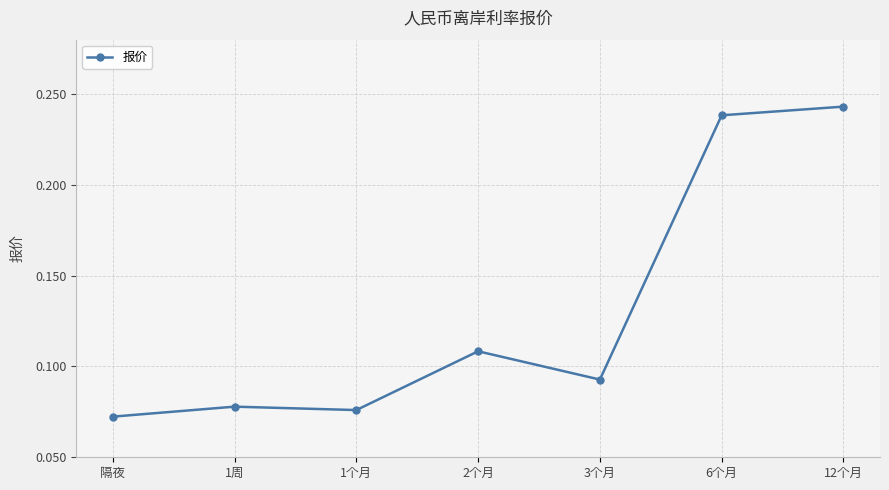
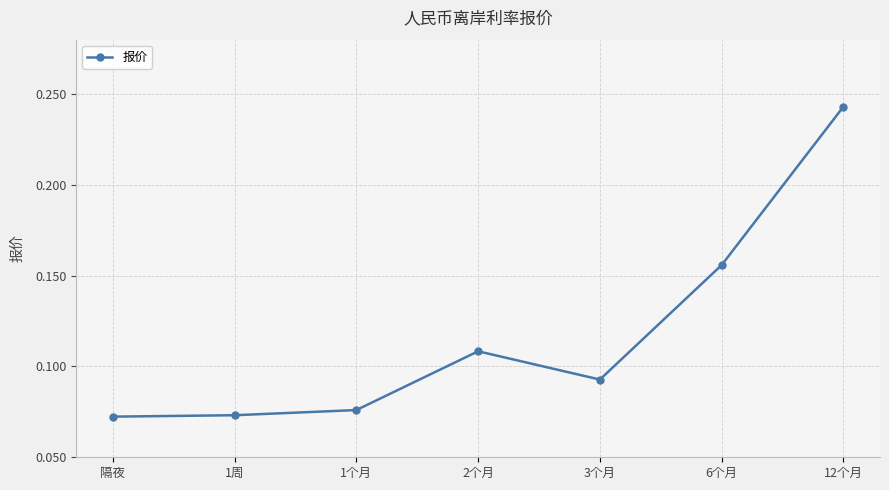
1周: 0.078 -> 0.073
6个月: 0.238 -> 0.156
